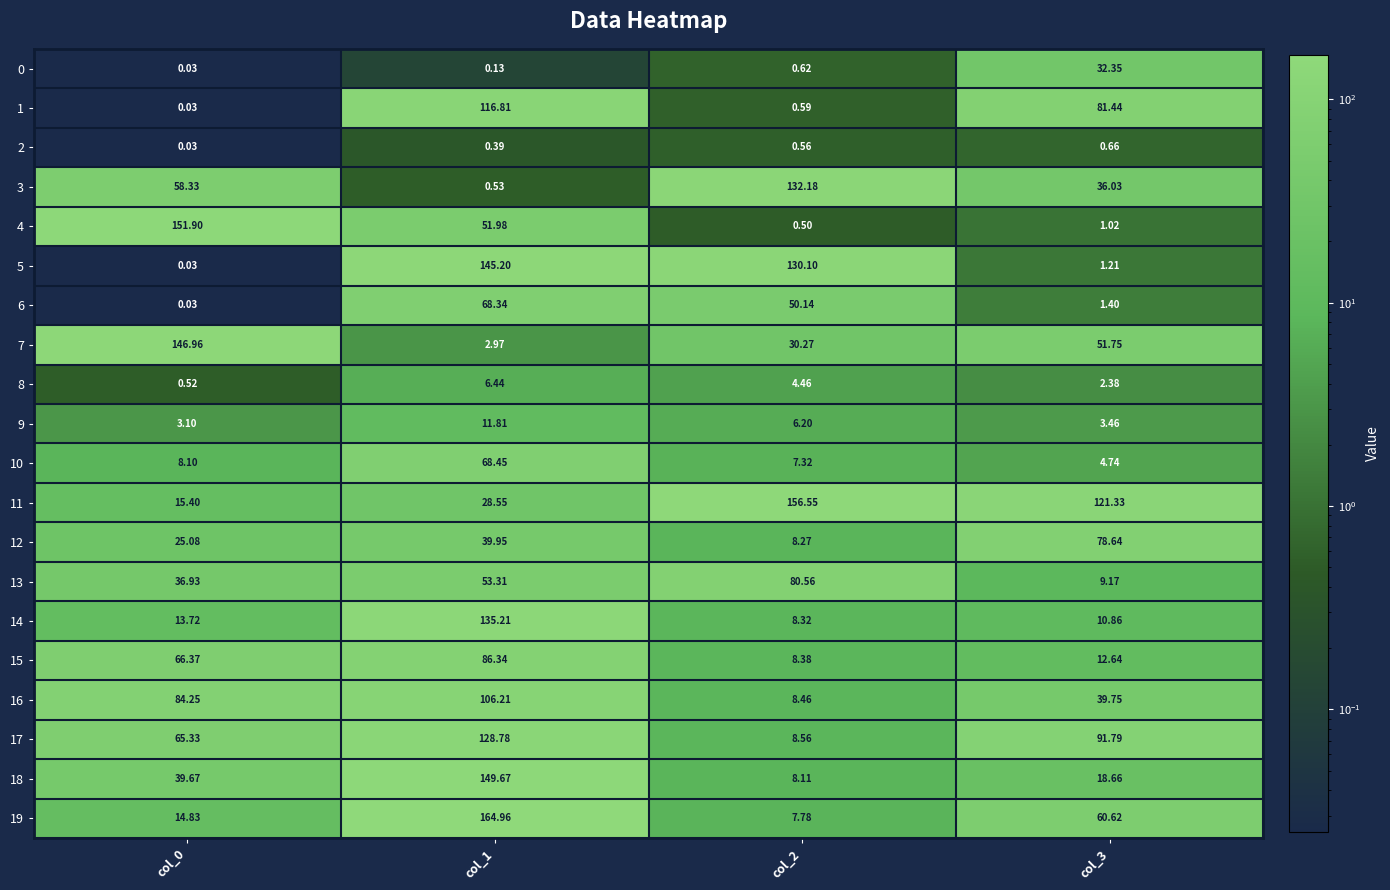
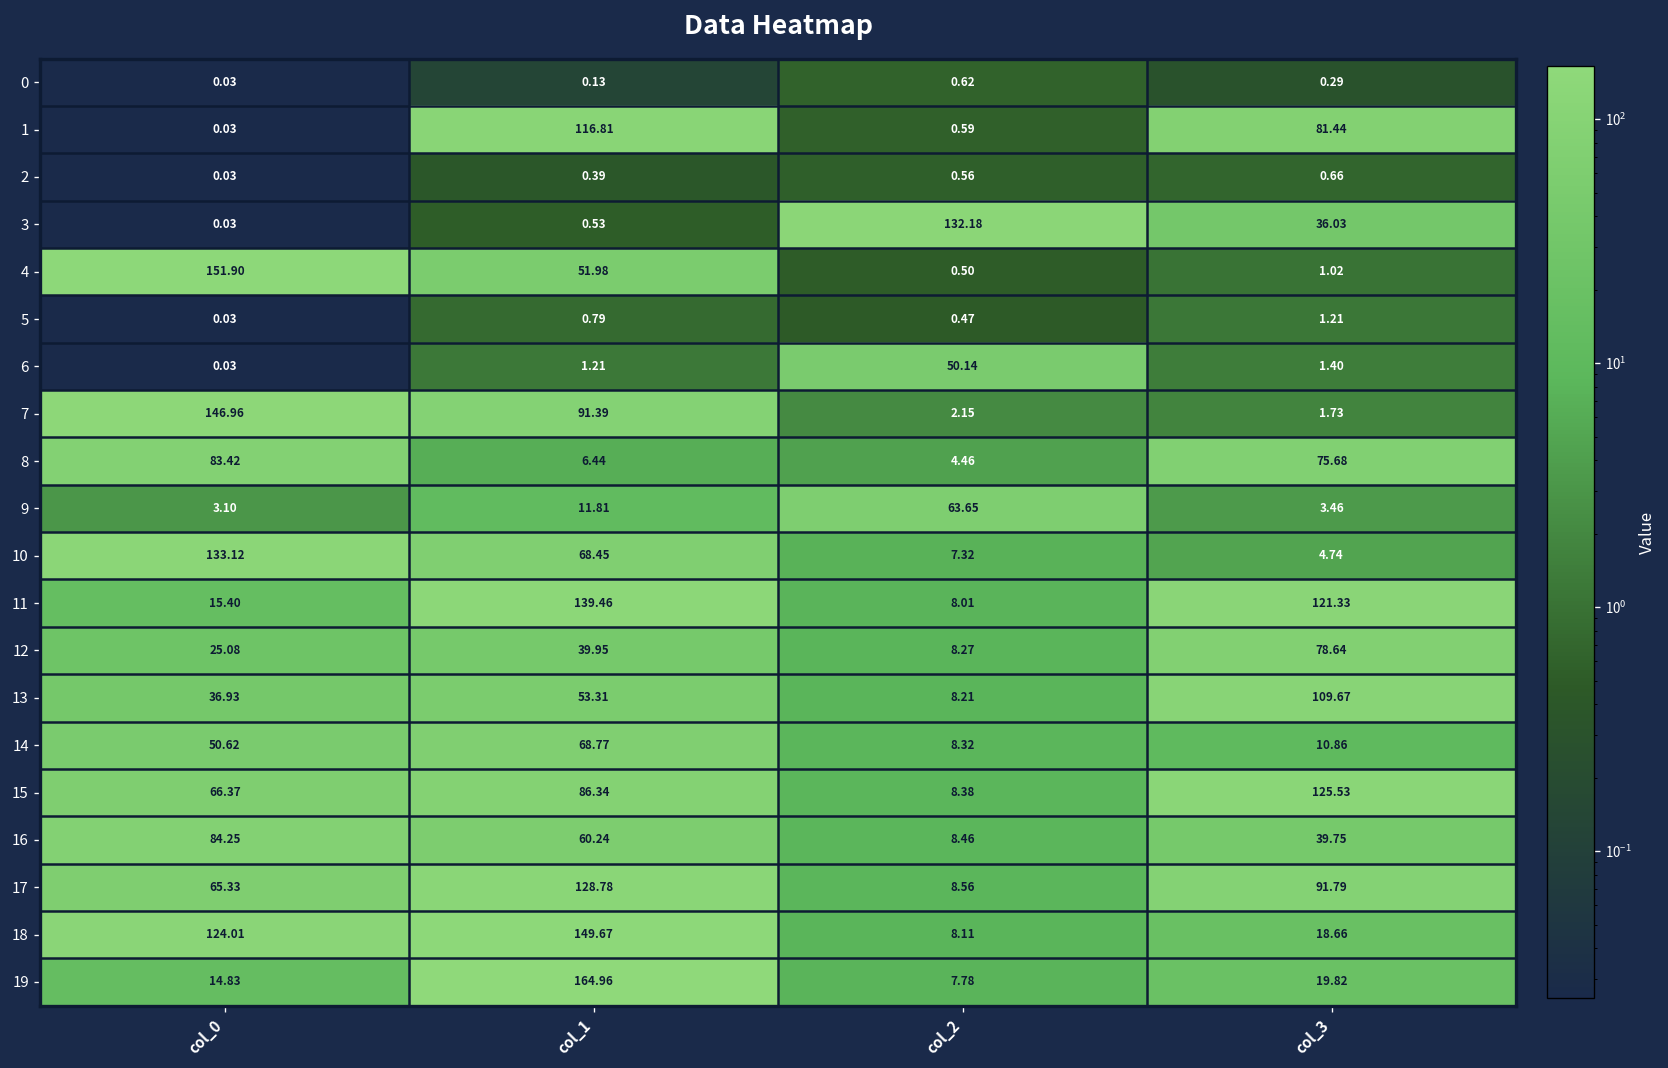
0, col_3: 32.35 -> 0.29
3, col_0: 58.33 -> 0.03
5, col_1: 145.20 -> 0.79
5, col_2: 130.10 -> 0.47
6, col_1: 68.34 -> 1.21
7, col_1: 2.97 -> 91.39
7, col_2: 30.27 -> 2.15
7, col_3: 51.75 -> 1.73
8, col_0: 0.52 -> 83.42
8, col_3: 2.38 -> 75.68
9, col_2: 6.20 -> 63.65
10, col_0: 8.10 -> 133.12
11, col_1: 28.55 -> 139.46
11, col_2: 156.55 -> 8.01
13, col_2: 80.56 -> 8.21
13, col_3: 9.17 -> 109.67
14, col_0: 13.72 -> 50.62
14, col_1: 135.21 -> 68.77
15, col_3: 12.64 -> 125.53
16, col_1: 106.21 -> 60.24
18, col_0: 39.67 -> 124.01
19, col_3: 60.62 -> 19.82
